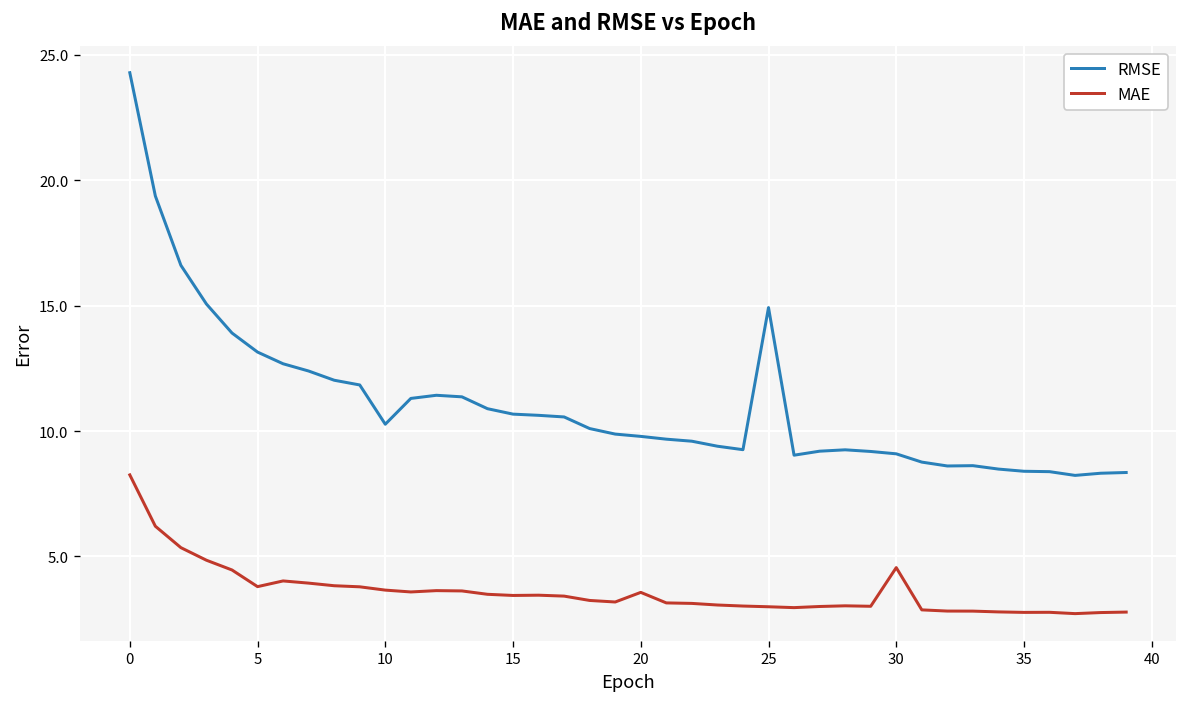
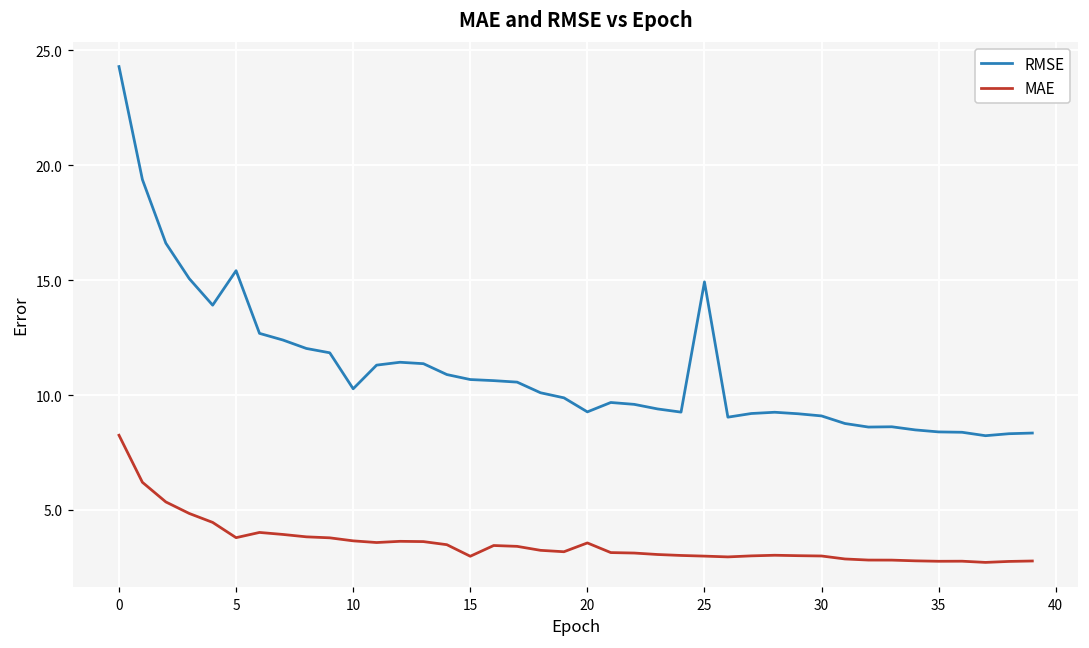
RMSE, 5: 13.1 -> 15.4
MAE, 15: 3.4 -> 3.0
RMSE, 20: 9.8 -> 9.3
MAE, 30: 4.6 -> 3.0
